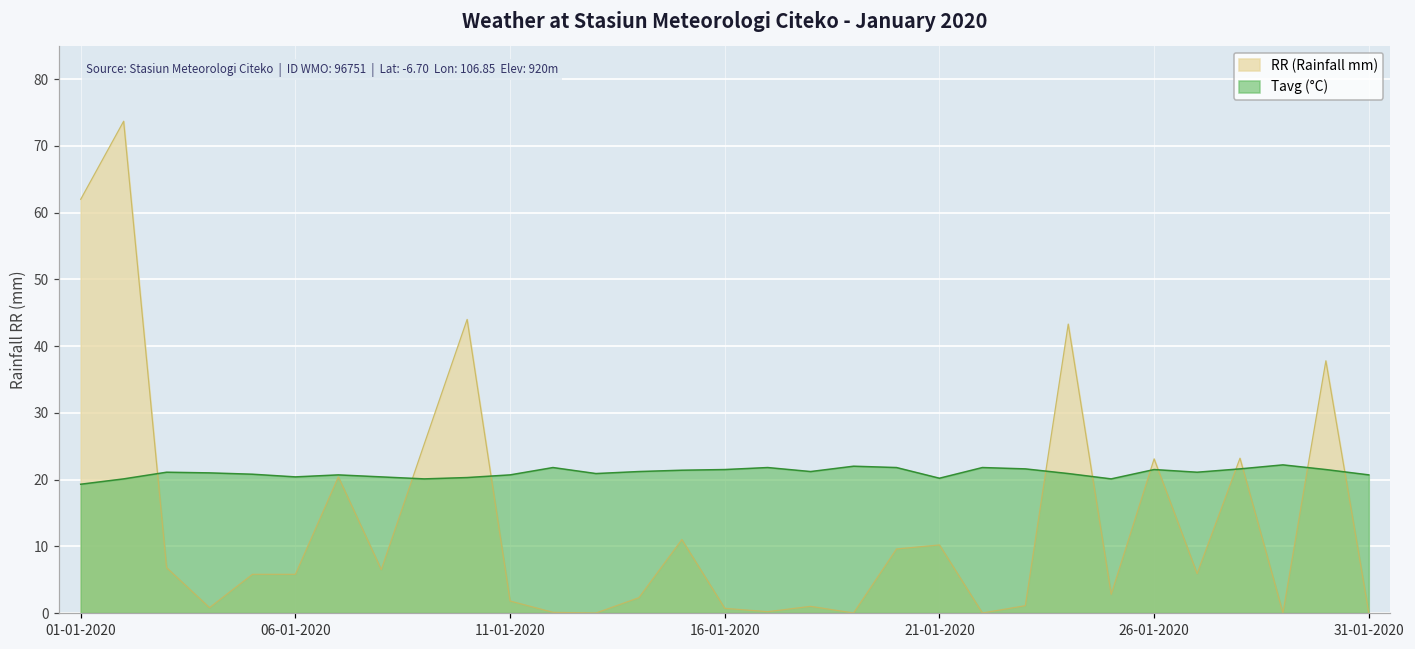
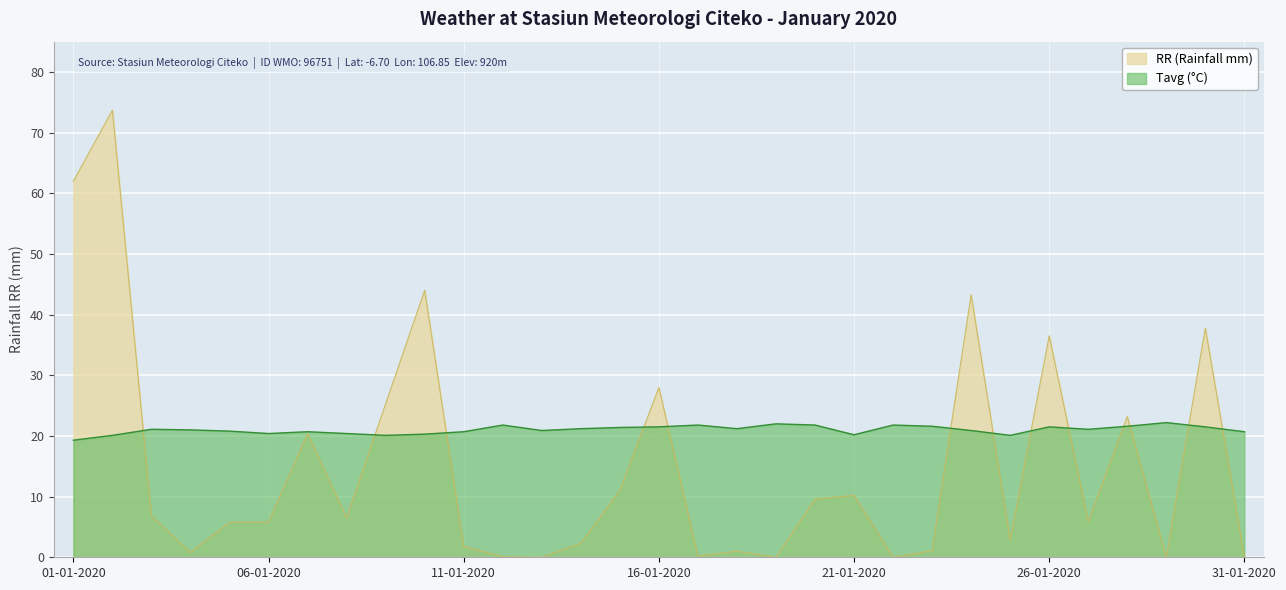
RR (Rainfall mm), 16-01-2020: 1 -> 28
RR (Rainfall mm), 26-01-2020: 23 -> 37
